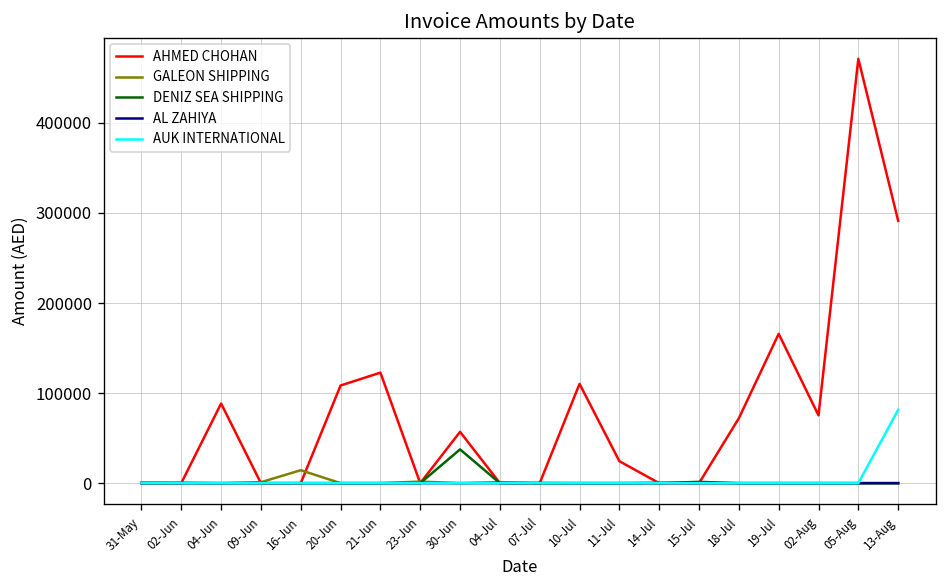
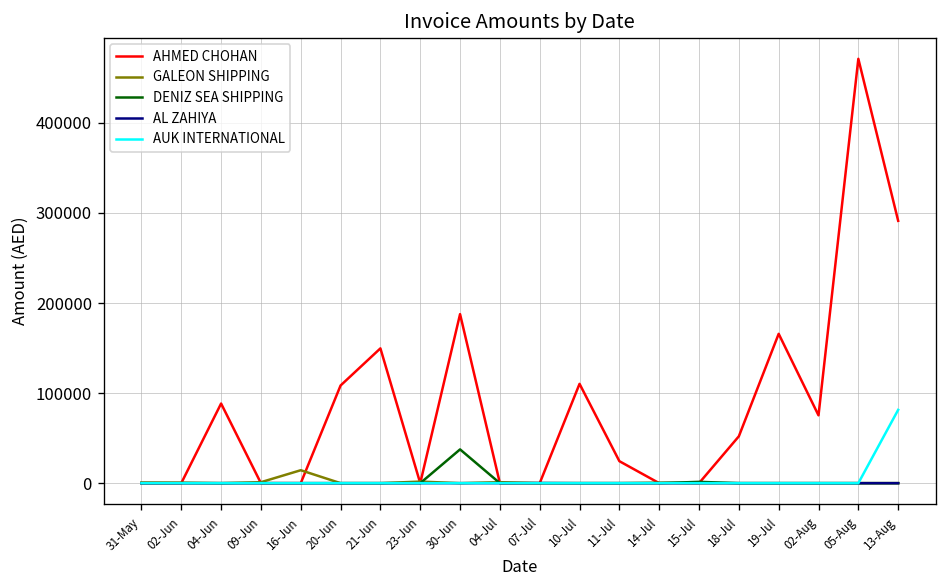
AHMED CHOHAN, 21-Jun: 120000 -> 150000
AHMED CHOHAN, 30-Jun: 60000 -> 190000
AHMED CHOHAN, 18-Jul: 70000 -> 50000
